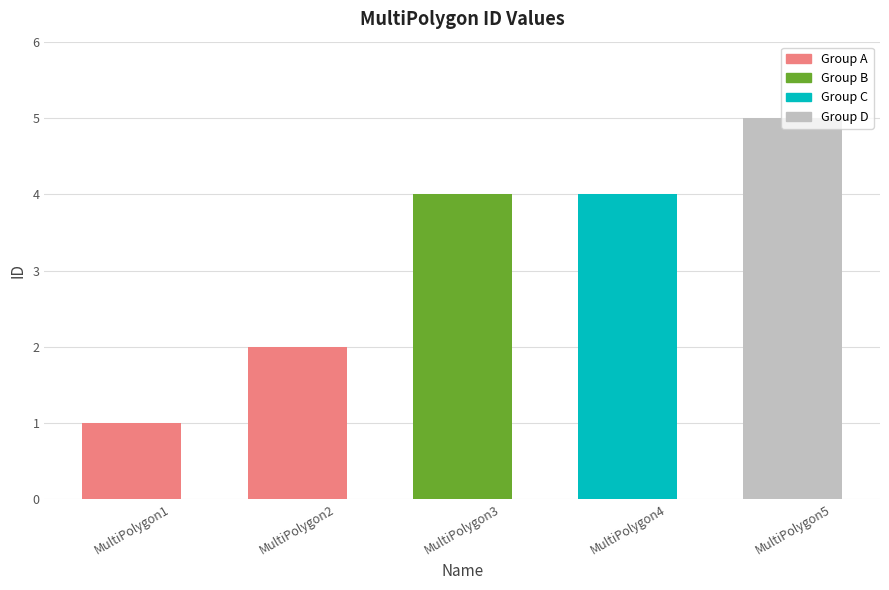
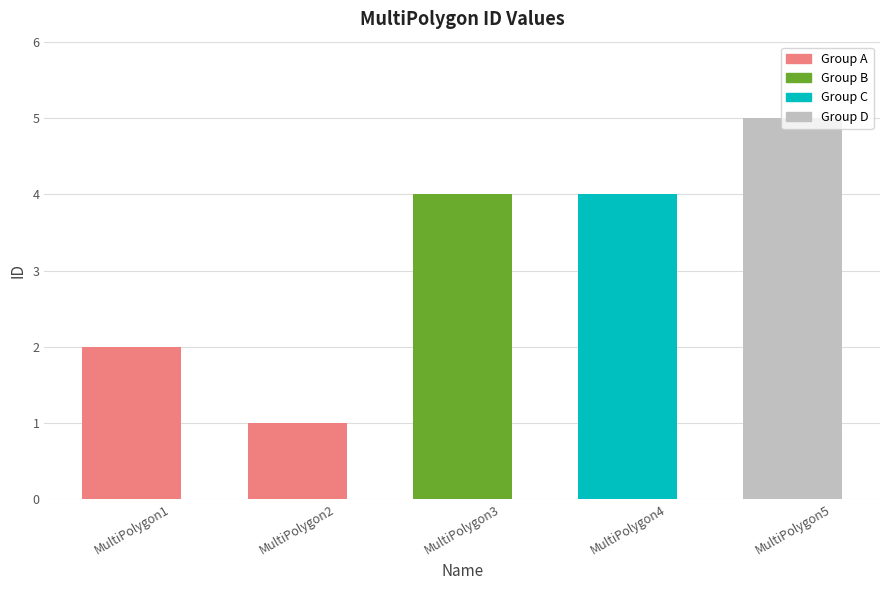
MultiPolygon1: 1 -> 2
MultiPolygon2: 2 -> 1
